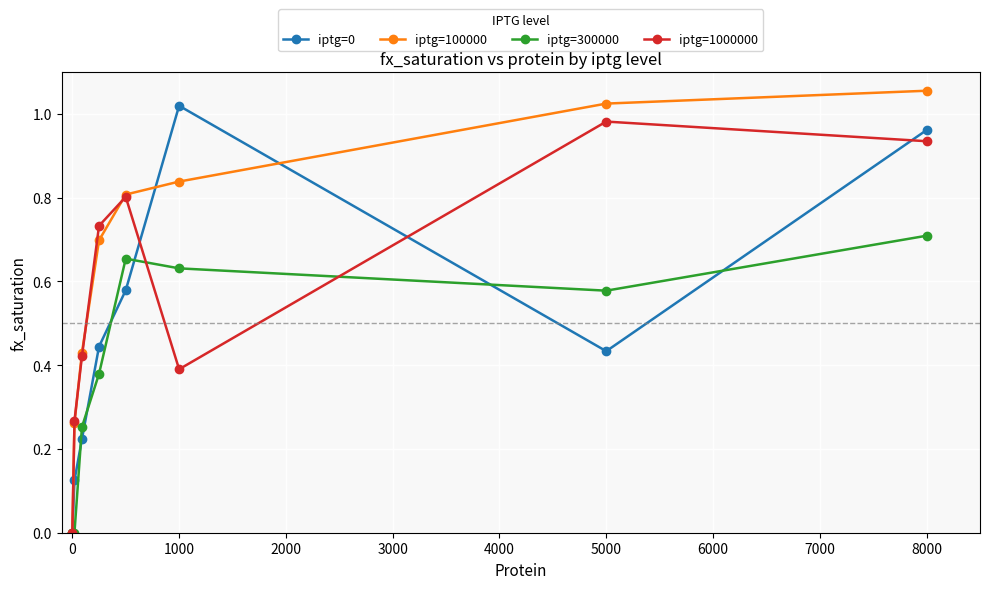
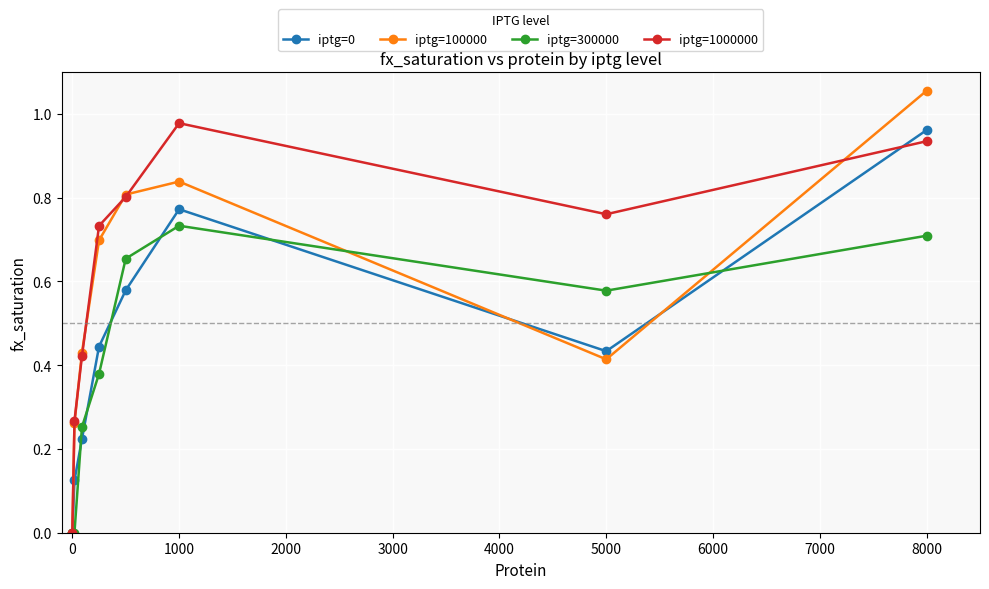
iptg=0, 1000: 1.02 -> 0.77
iptg=300000, 1000: 0.63 -> 0.73
iptg=1000000, 1000: 0.39 -> 0.98
iptg=100000, 5000: 1.02 -> 0.41
iptg=1000000, 5000: 0.98 -> 0.76
